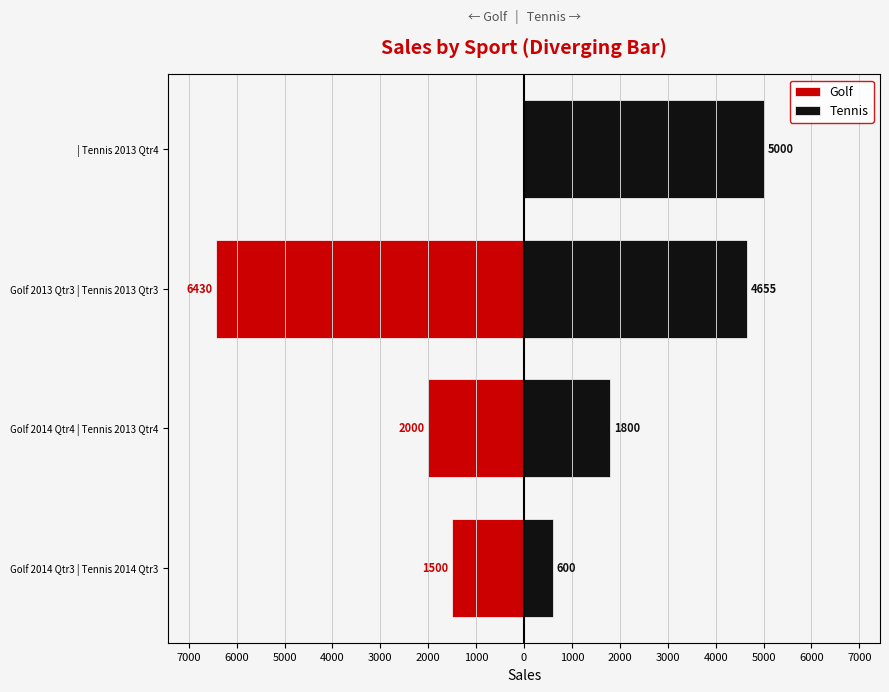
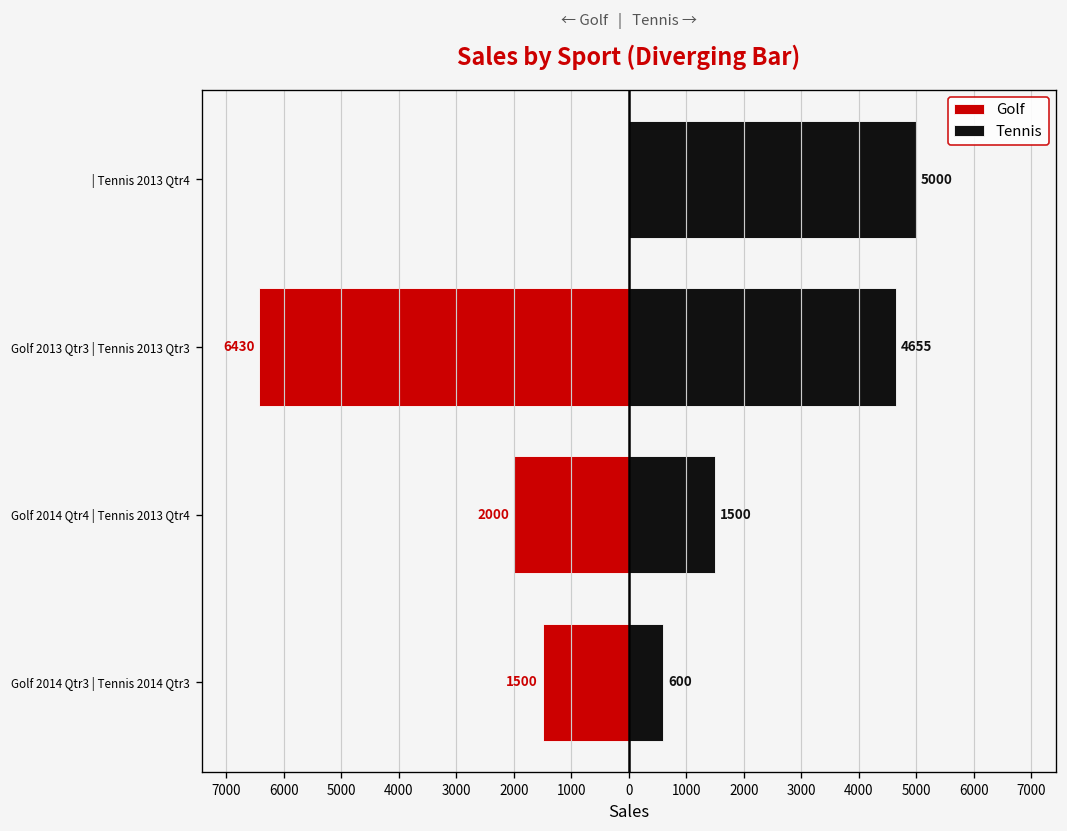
Tennis, Golf 2014 Qtr4 | Tennis 2013 Qtr4: 1800 -> 1500
